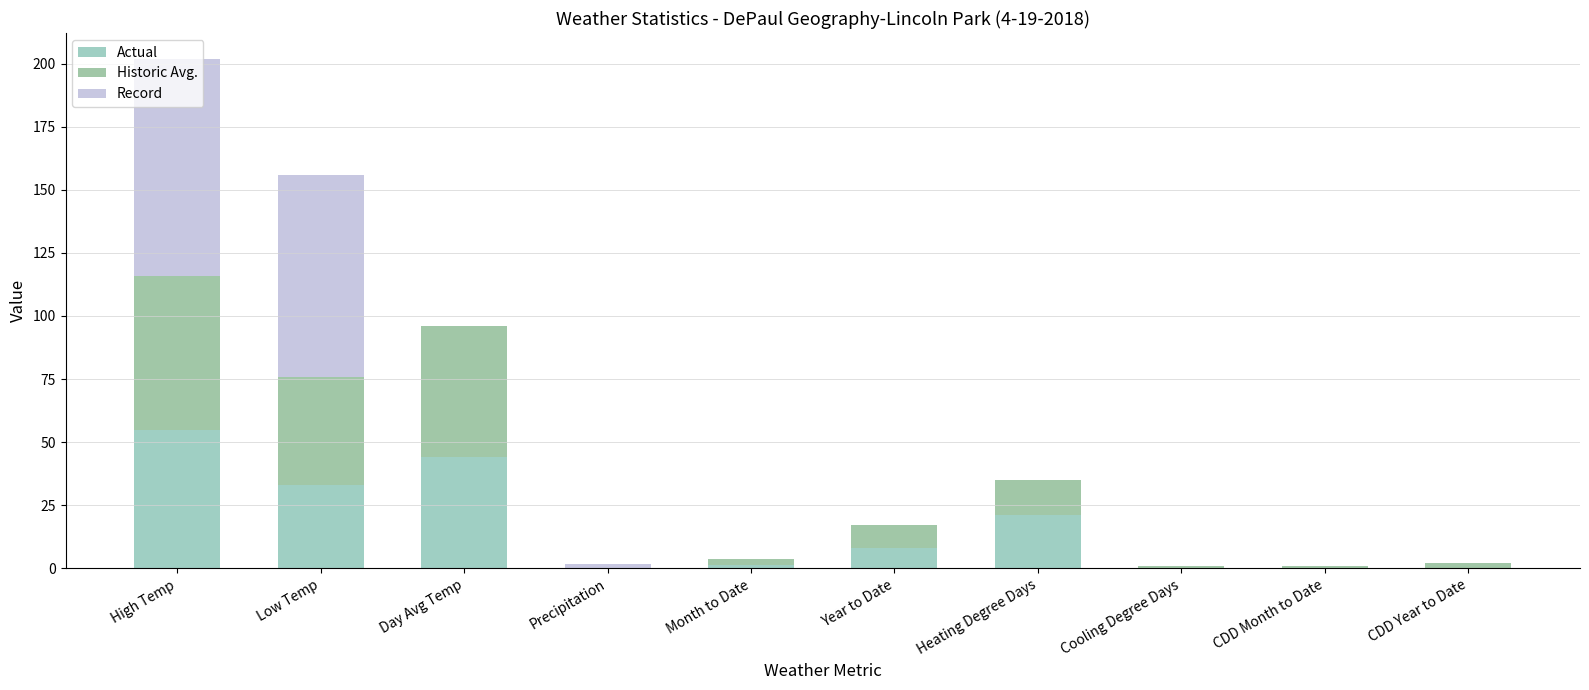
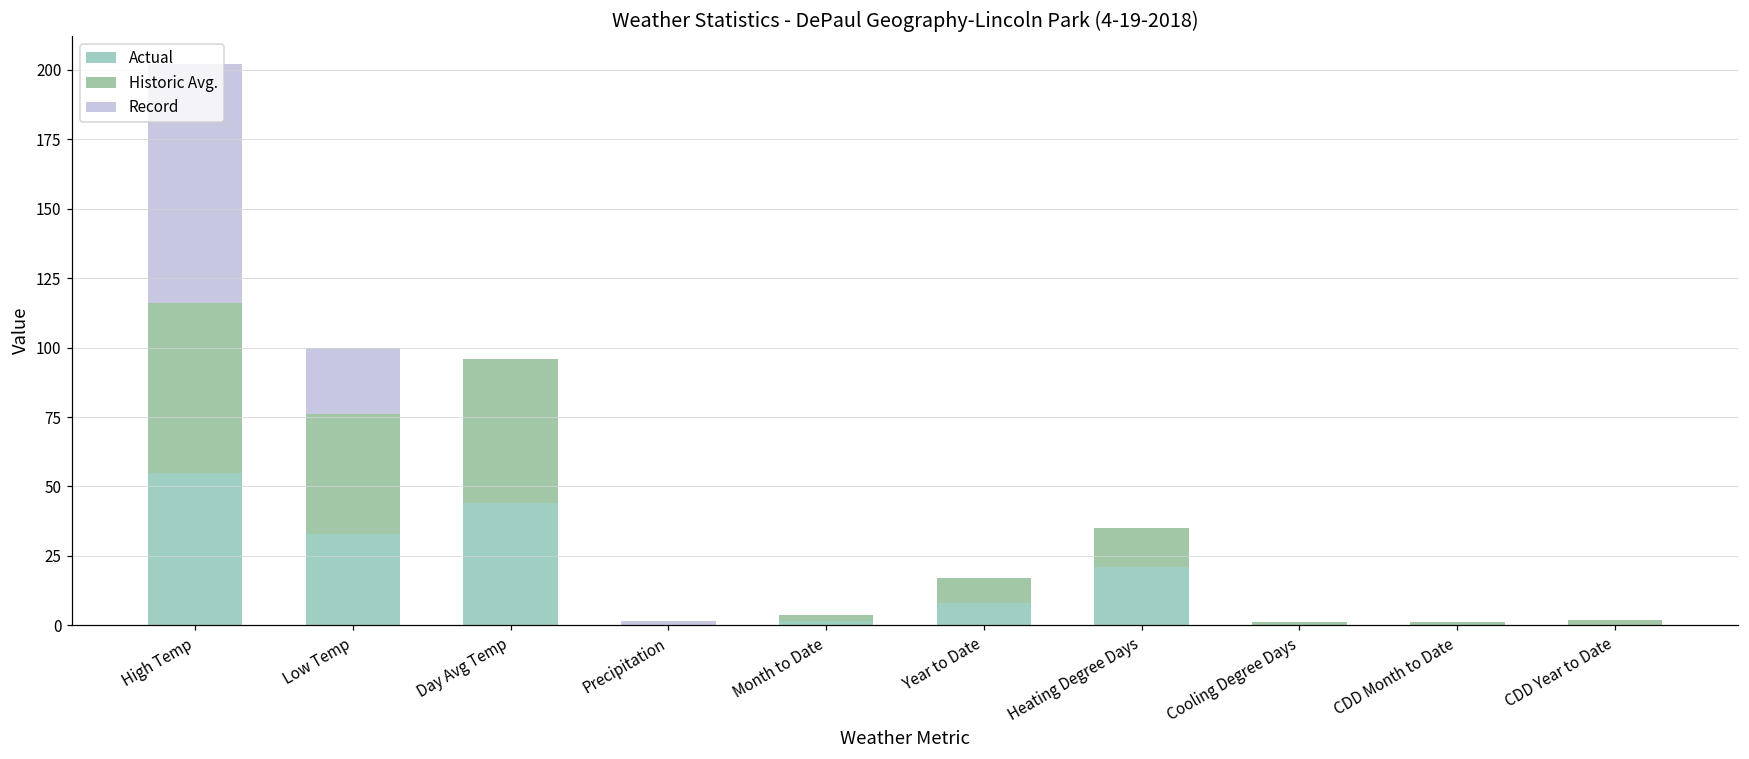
Record, Low Temp: 80 -> 24
